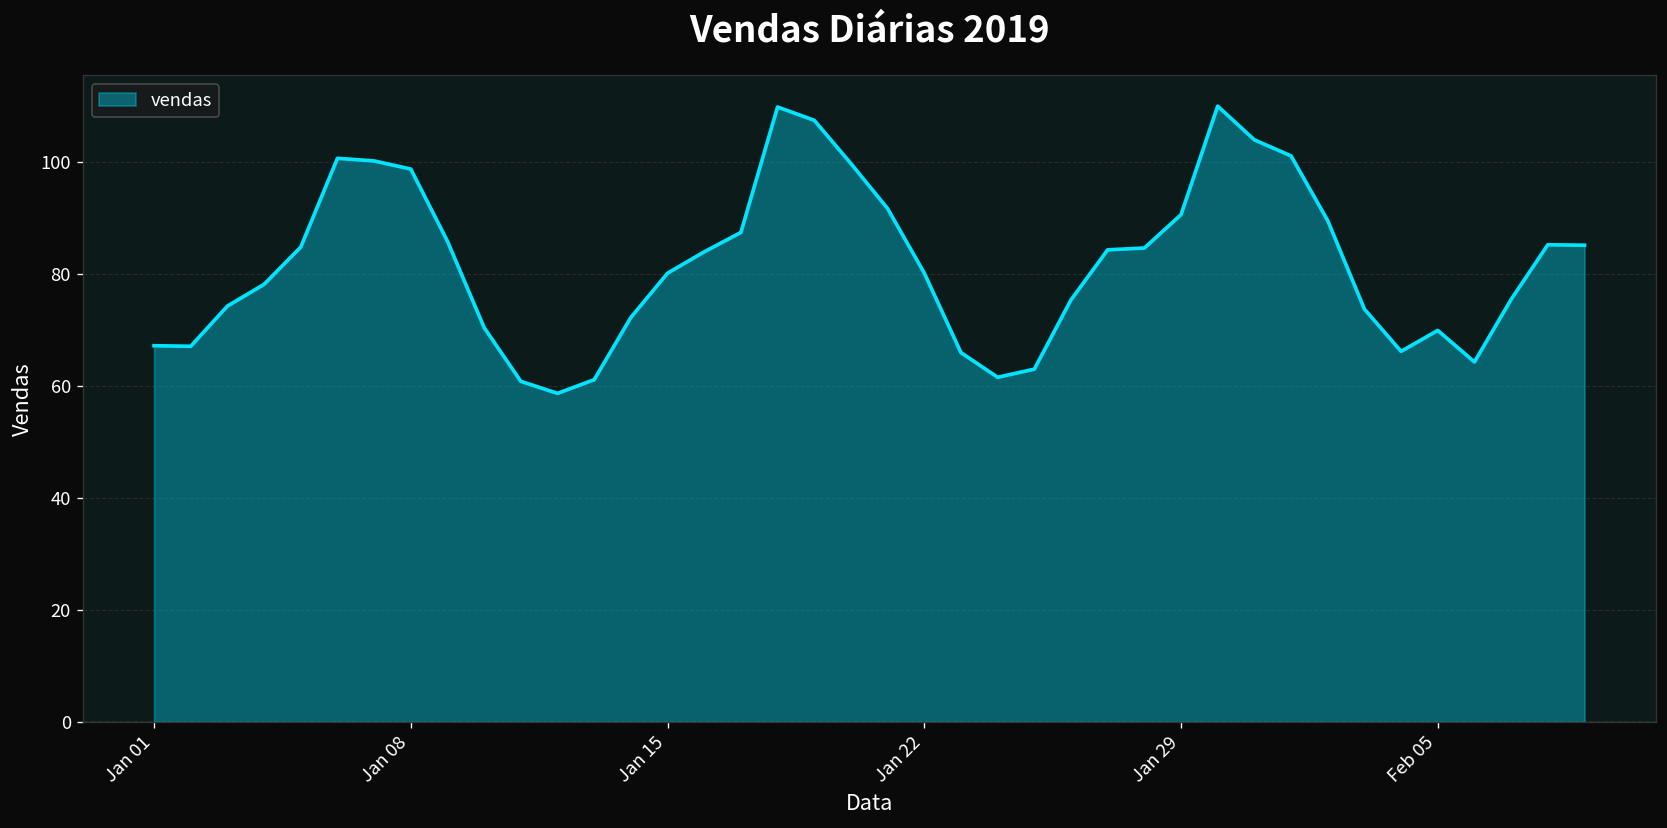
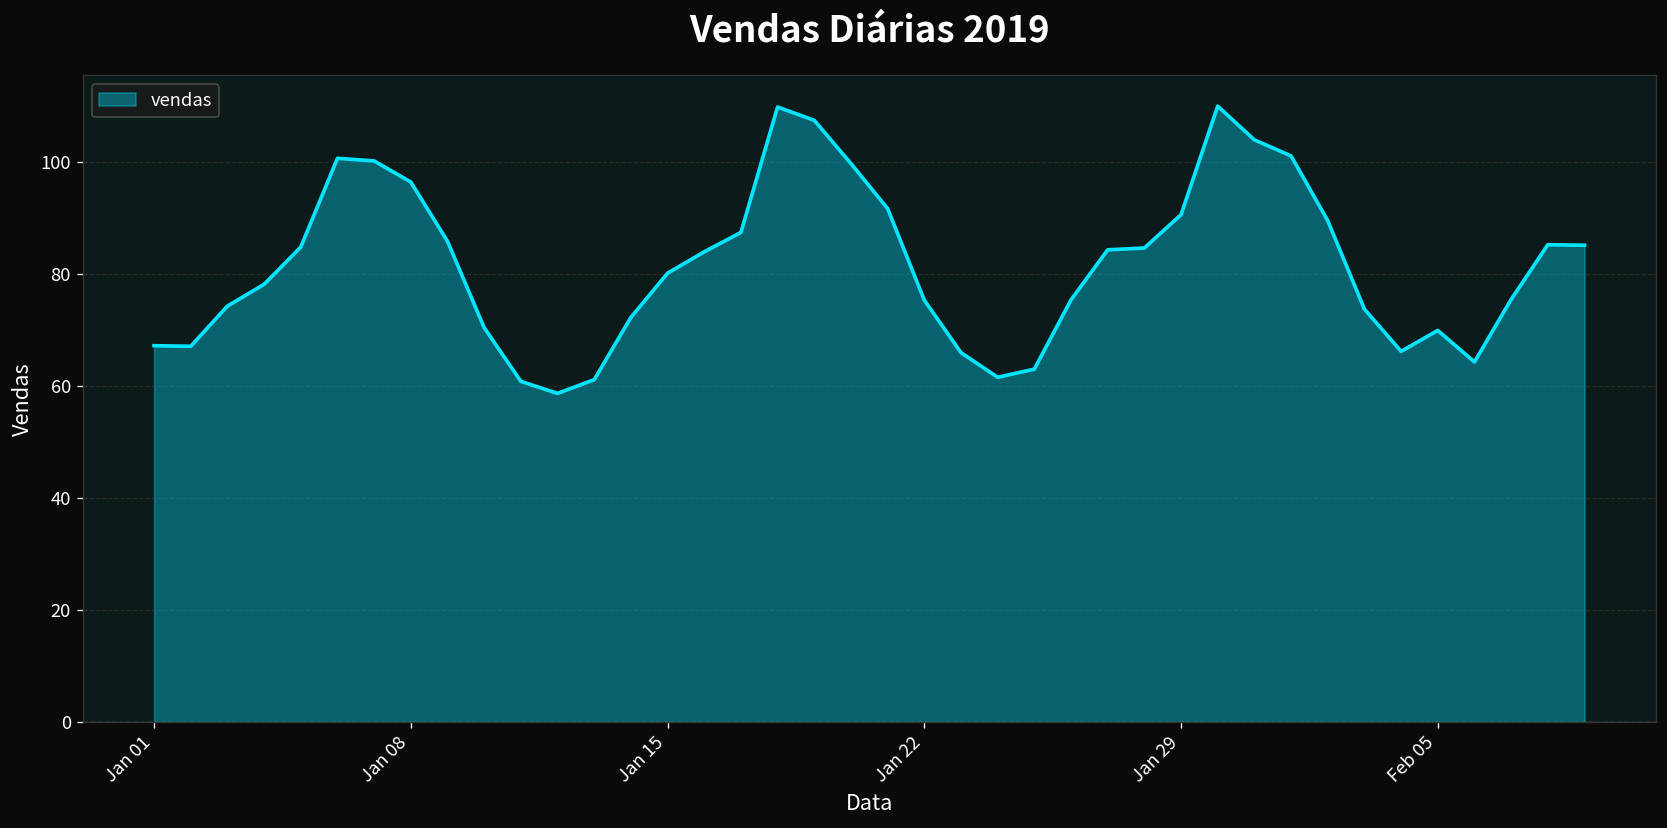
Jan 08: 99 -> 96
Jan 22: 80 -> 75
